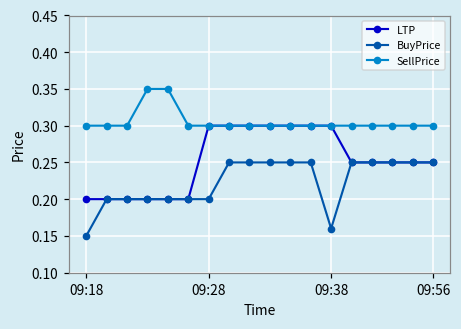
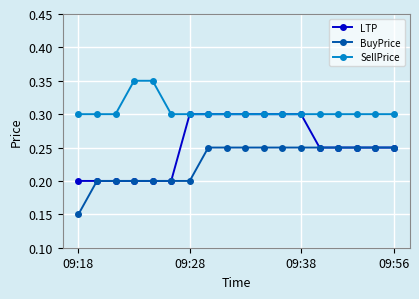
BuyPrice, 09:38: 0.16 -> 0.25
